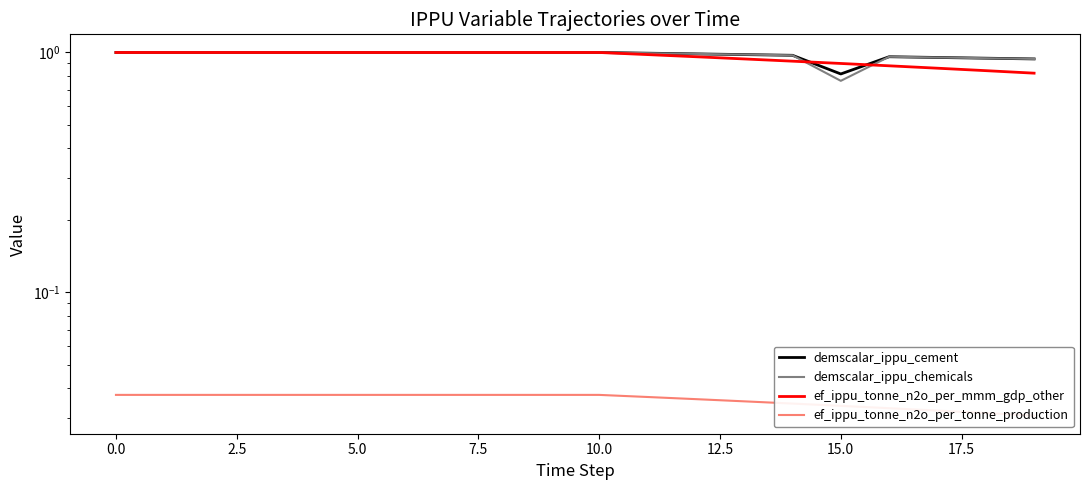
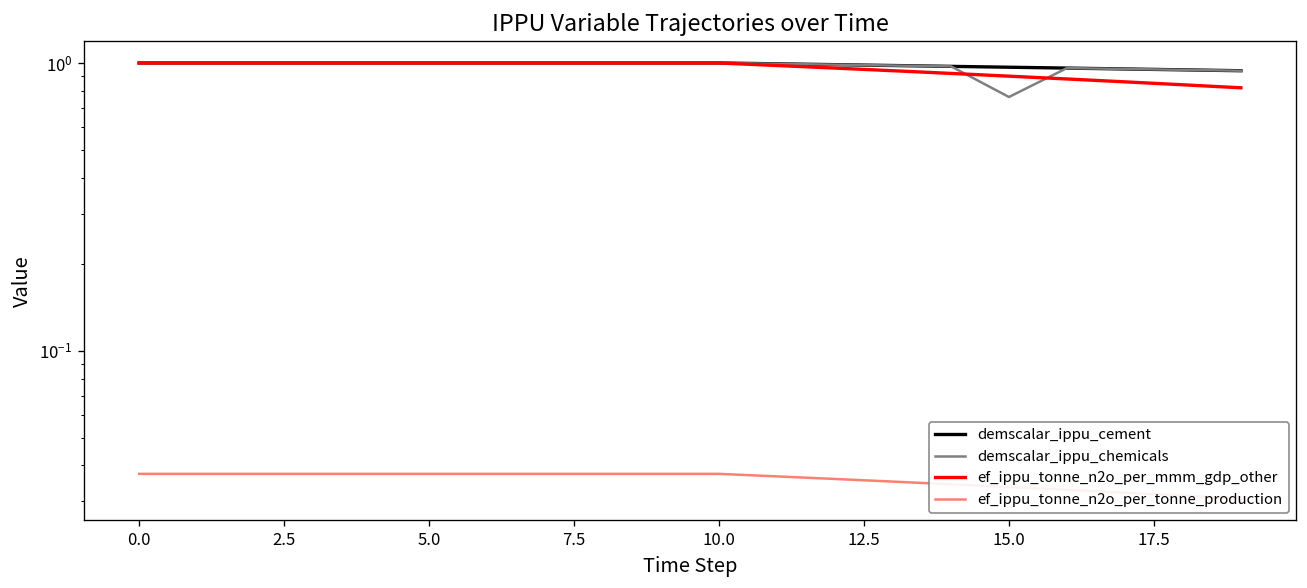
demscalar_ippu_cement, 15.0: 0.81 -> 0.97
